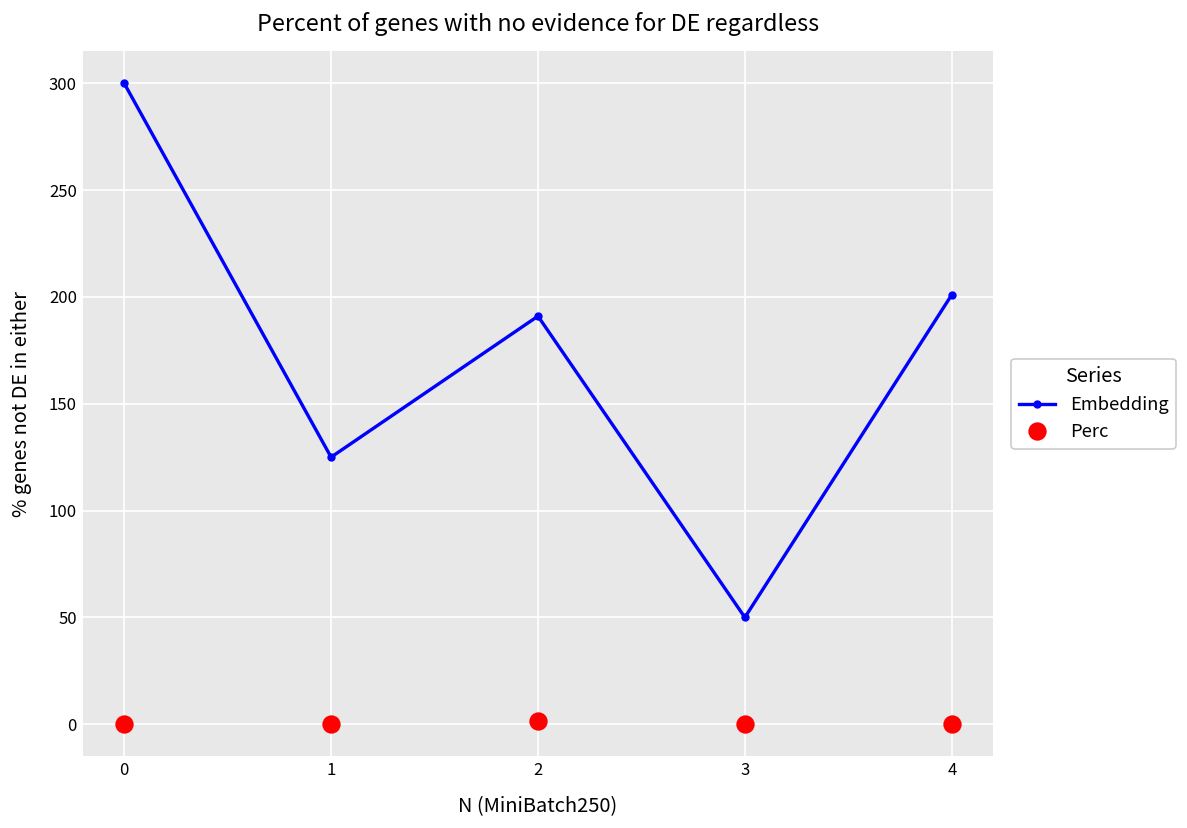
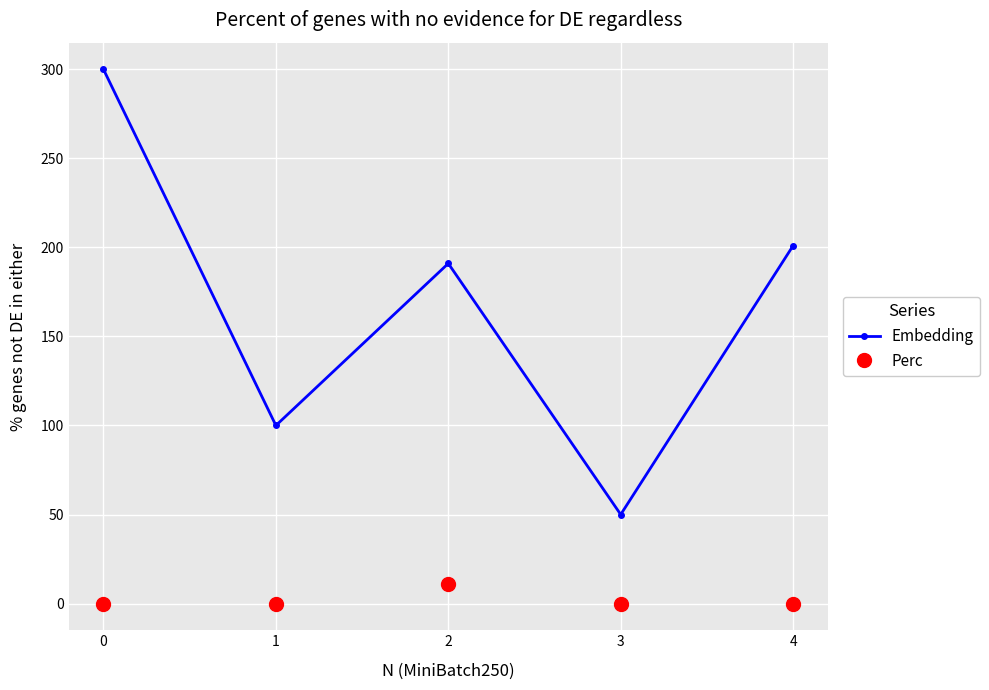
Embedding, 1: 125 -> 100
Perc, 2: 1 -> 11
